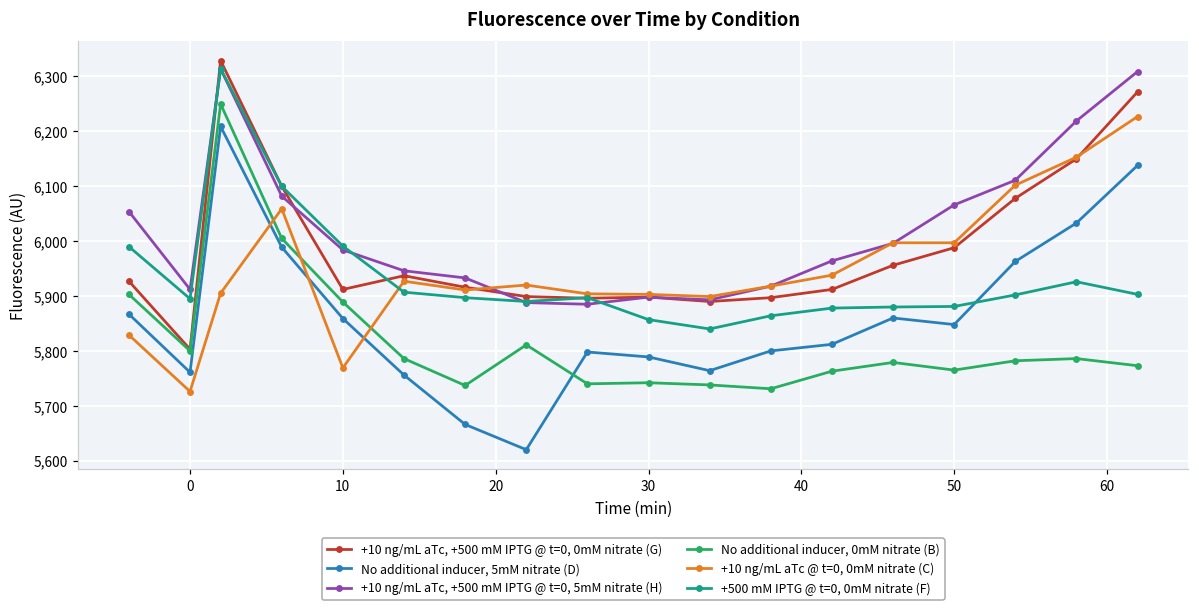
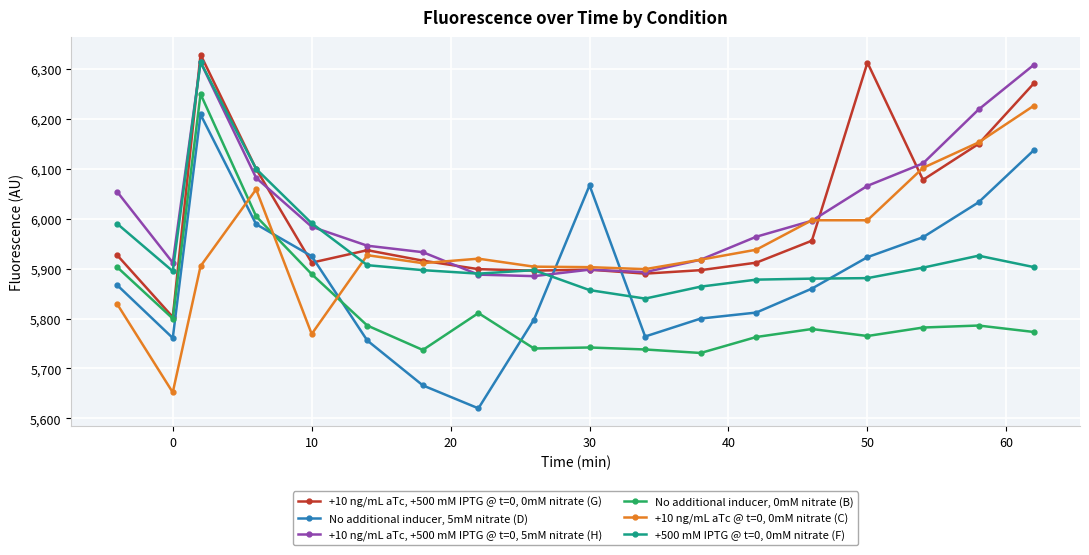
+10 ng/mL aTc @ t=0, 0mM nitrate (C), 0: 5,730 -> 5,650
No additional inducer, 5mM nitrate (D), 10: 5,860 -> 5,930
No additional inducer, 5mM nitrate (D), 30: 5,790 -> 6,070
+10 ng/mL aTc, +500 mM IPTG @ t=0, 0mM nitrate (G), 50: 5,990 -> 6,310
No additional inducer, 5mM nitrate (D), 50: 5,850 -> 5,920
